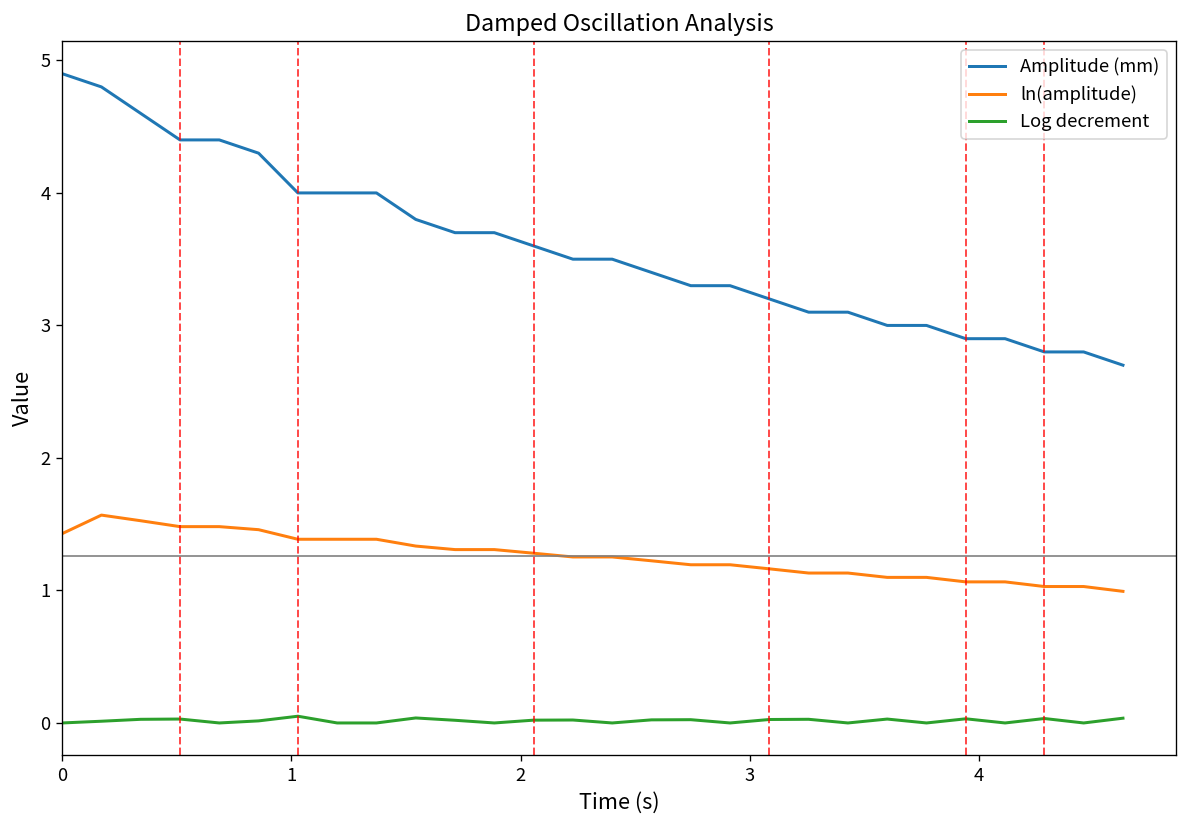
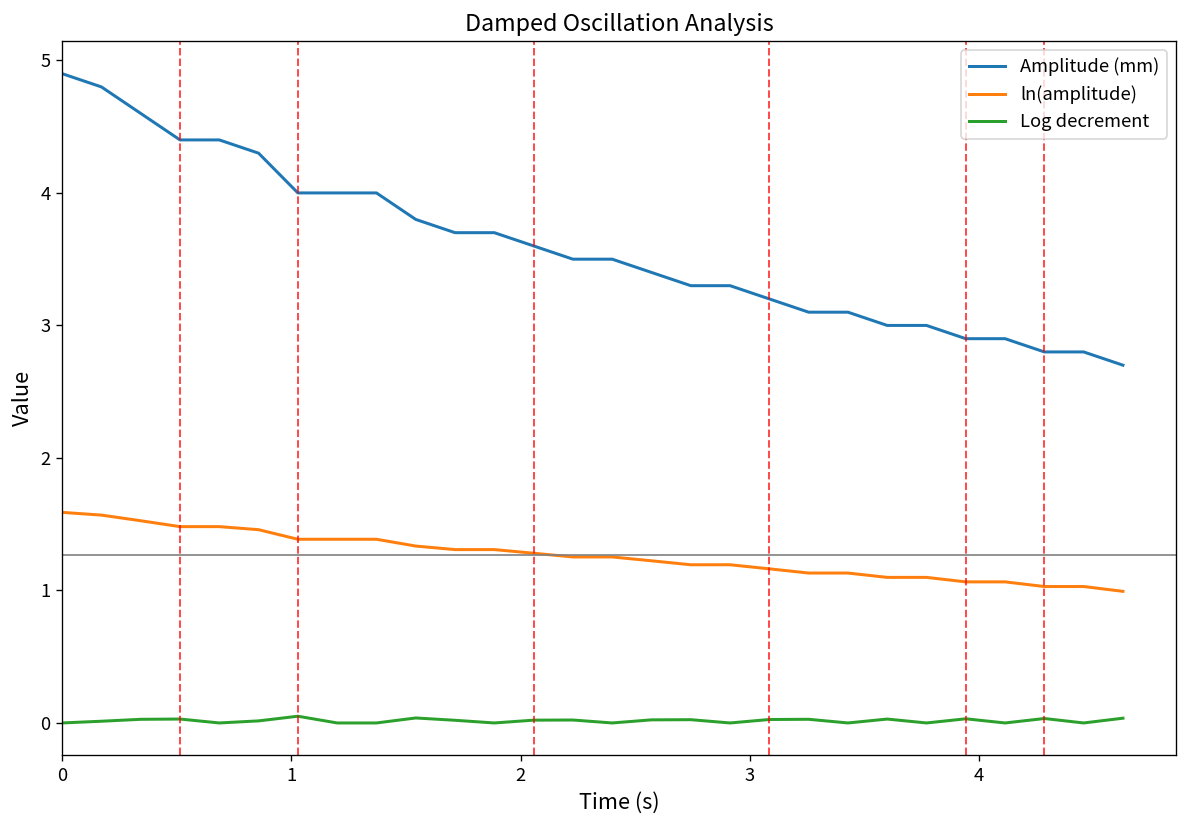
ln(amplitude), 0: 1.43 -> 1.59
